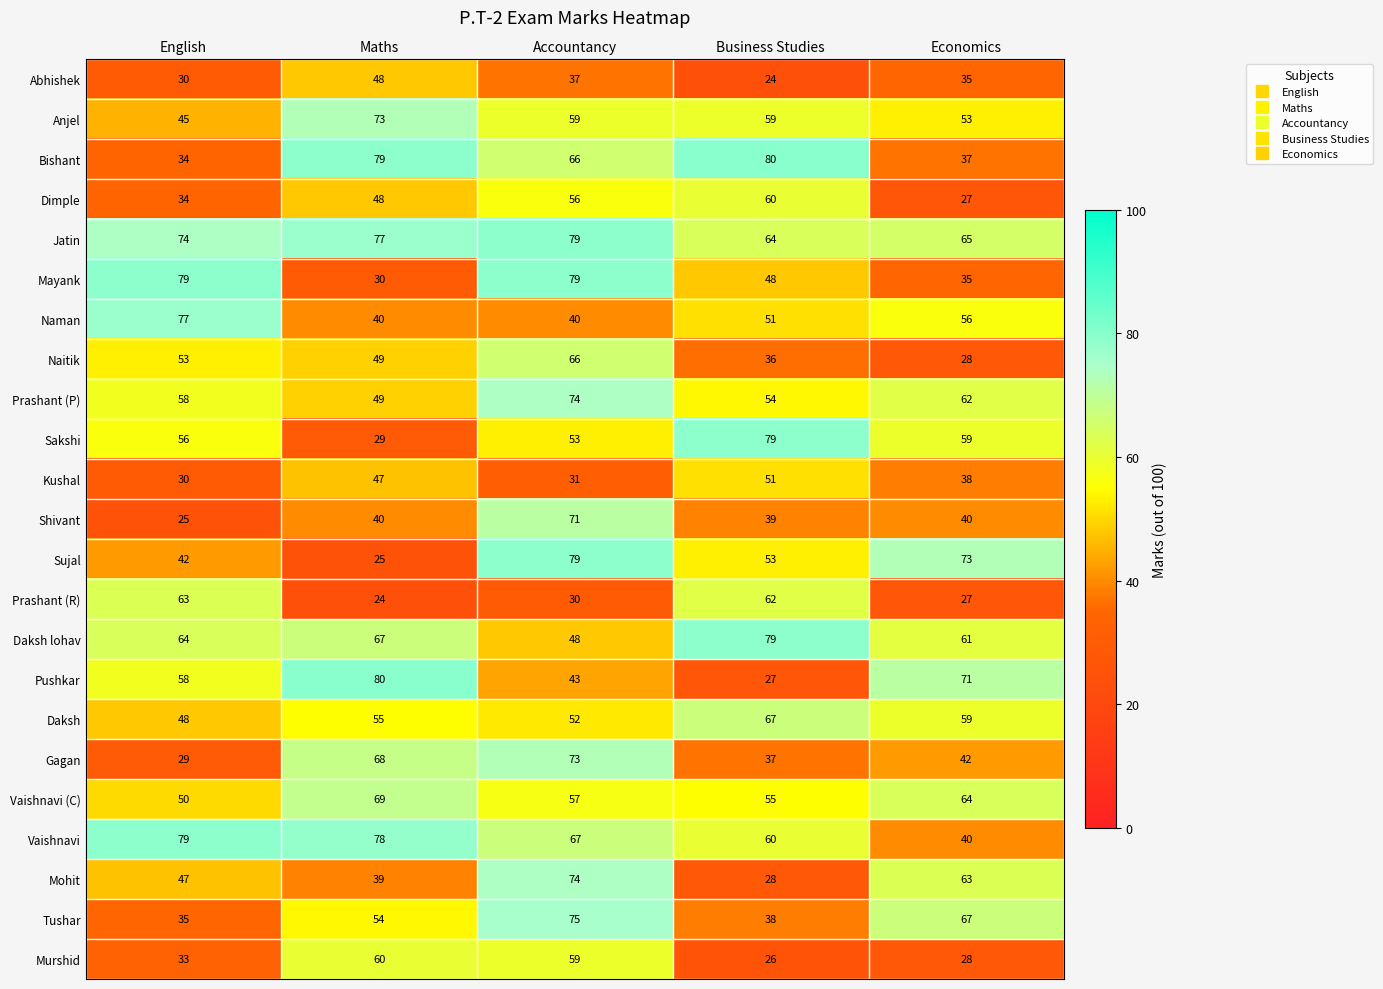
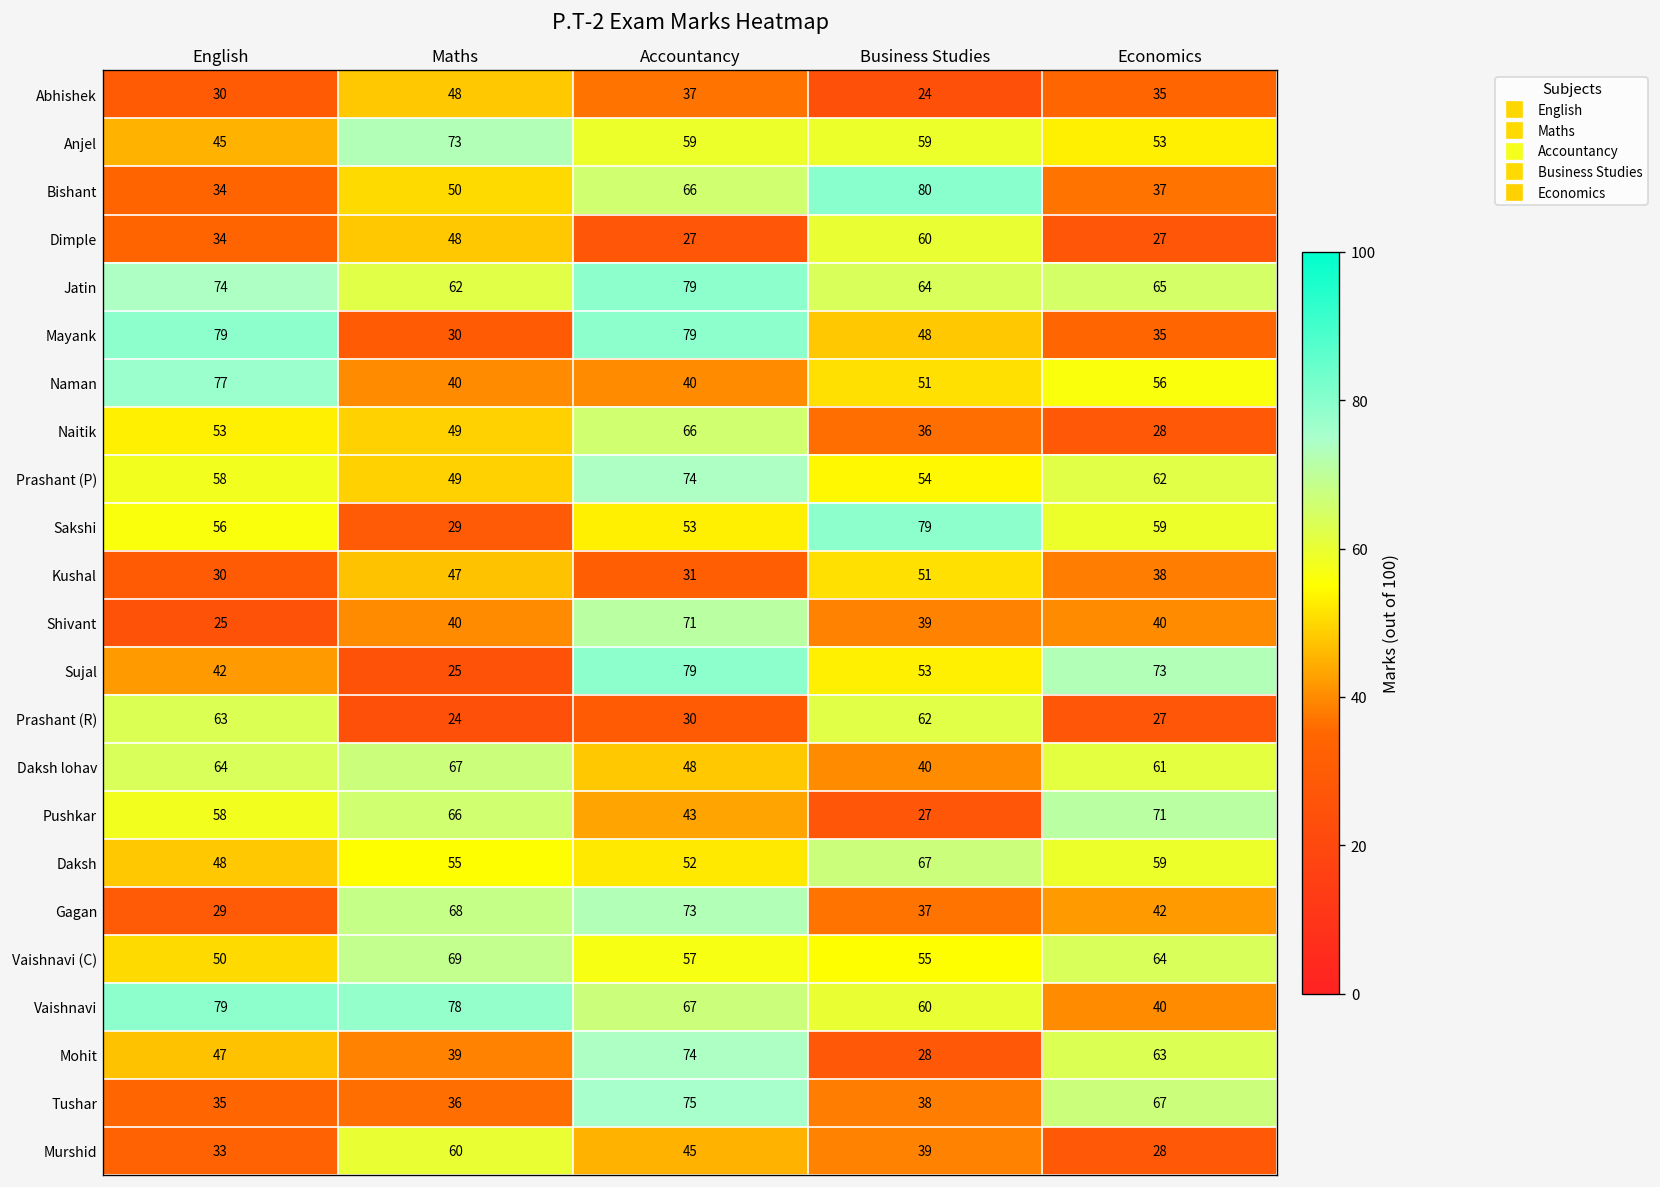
Bishant, Maths: 79 -> 50
Dimple, Accountancy: 56 -> 27
Jatin, Maths: 77 -> 62
Daksh lohav, Business Studies: 79 -> 40
Pushkar, Maths: 80 -> 66
Tushar, Maths: 54 -> 36
Murshid, Accountancy: 59 -> 45
Murshid, Business Studies: 26 -> 39
